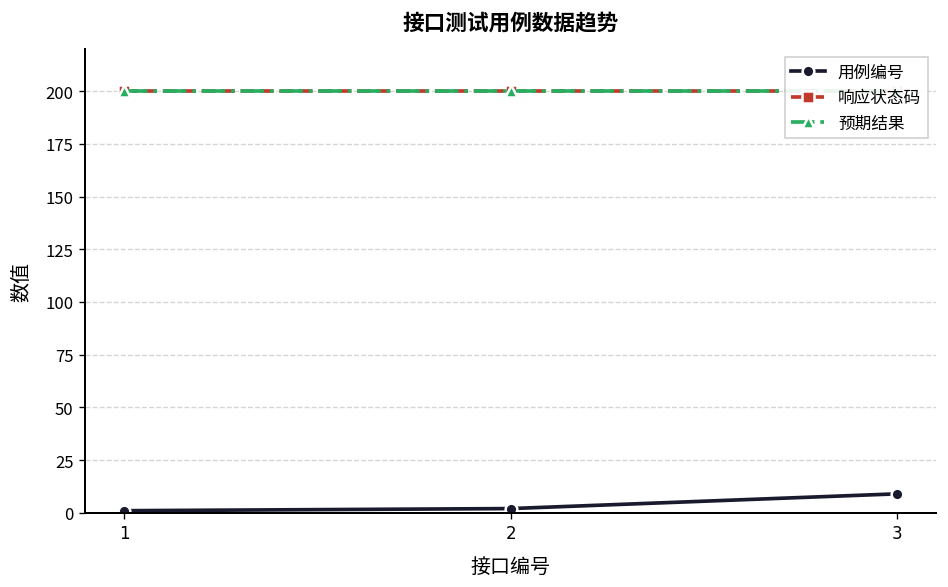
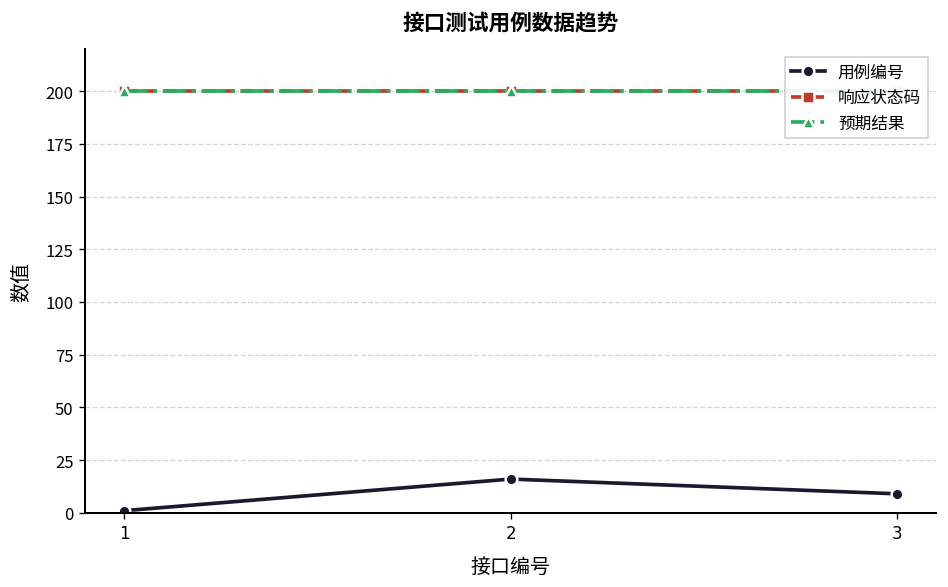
用例编号, 2: 2 -> 16
